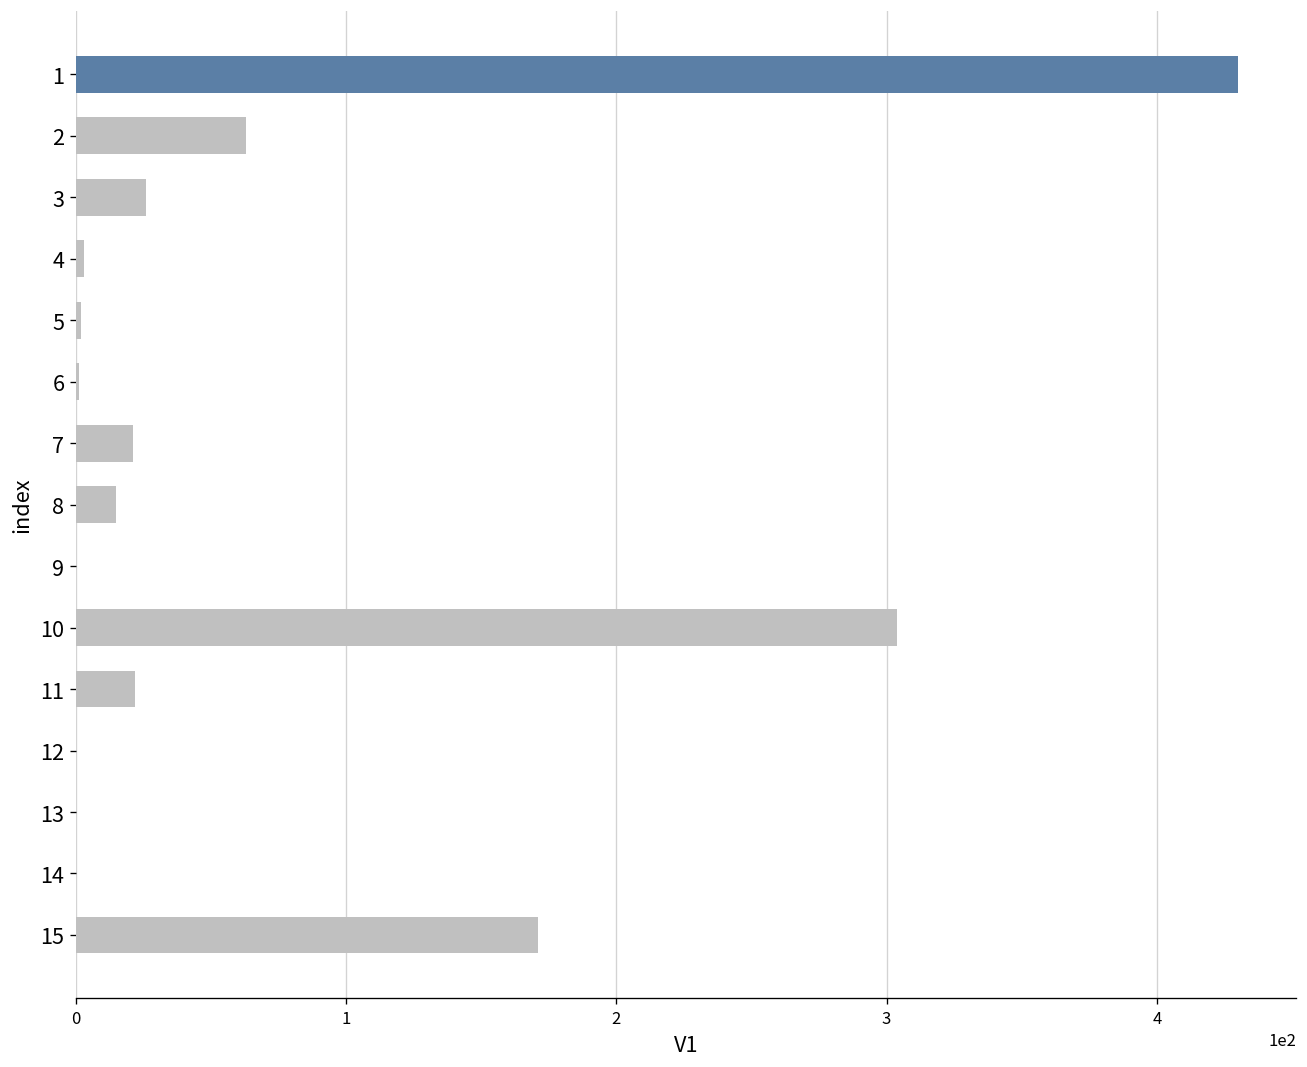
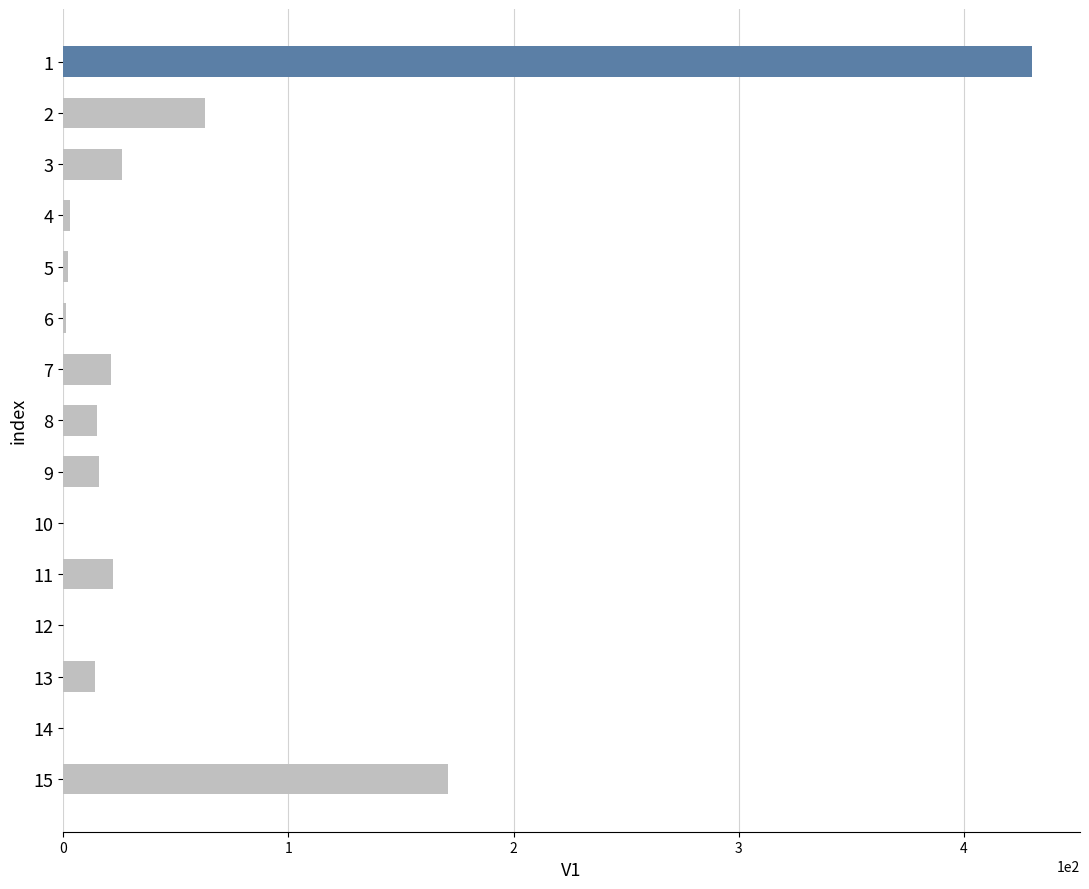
9: 0 -> 16
10: 304 -> 0
13: 0 -> 14
